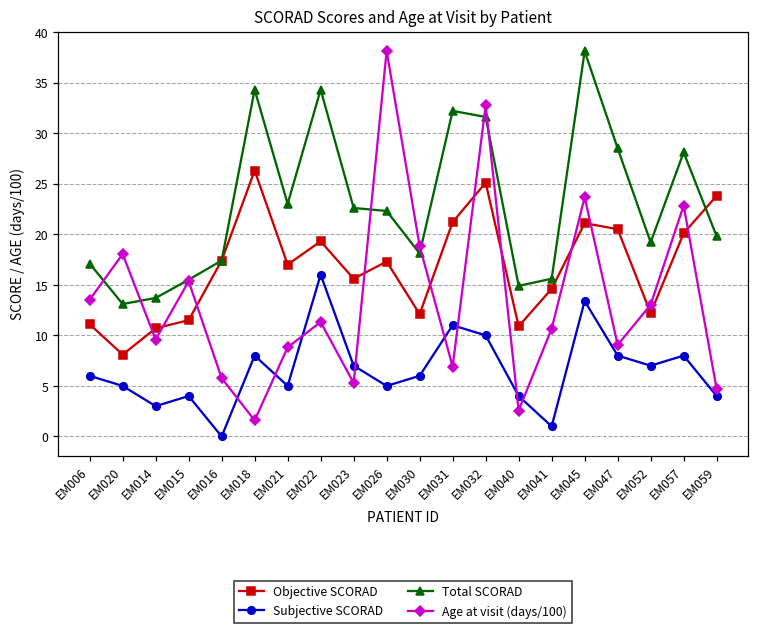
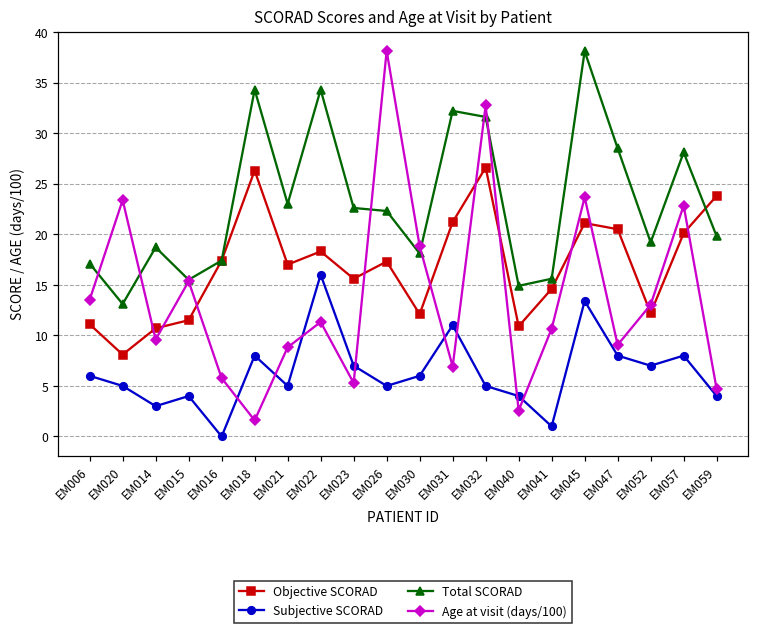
Age at visit (days/100), EM020: 18 -> 23
Total SCORAD, EM014: 14 -> 19
Objective SCORAD, EM022: 19 -> 18
Objective SCORAD, EM032: 25 -> 27
Subjective SCORAD, EM032: 10 -> 5
